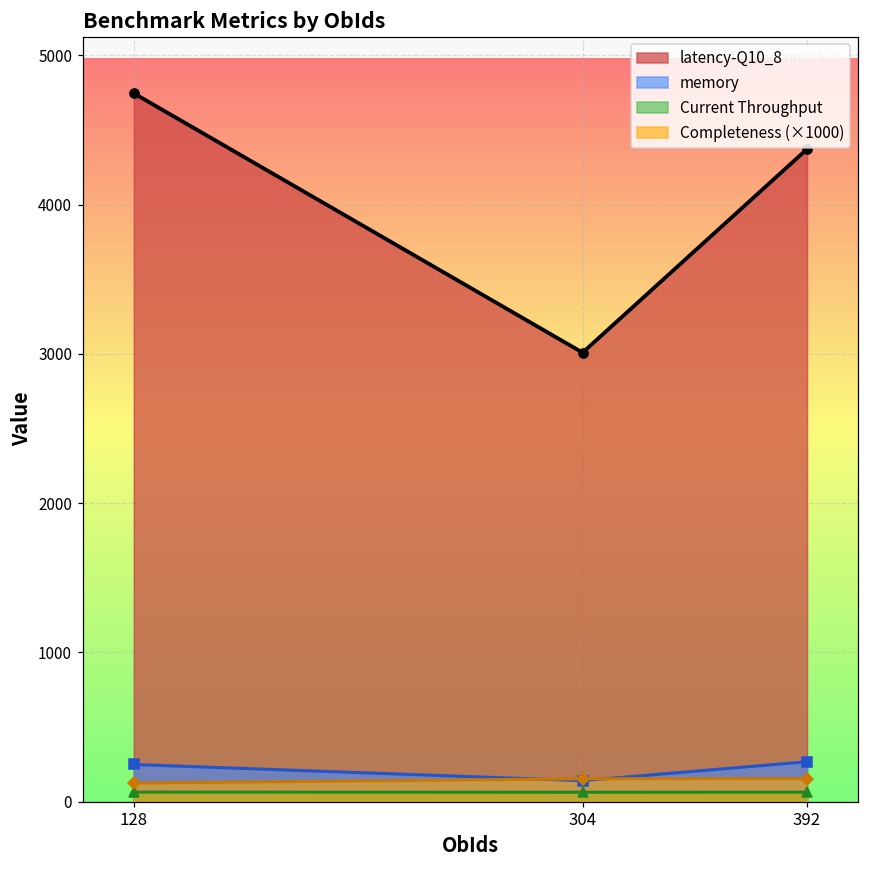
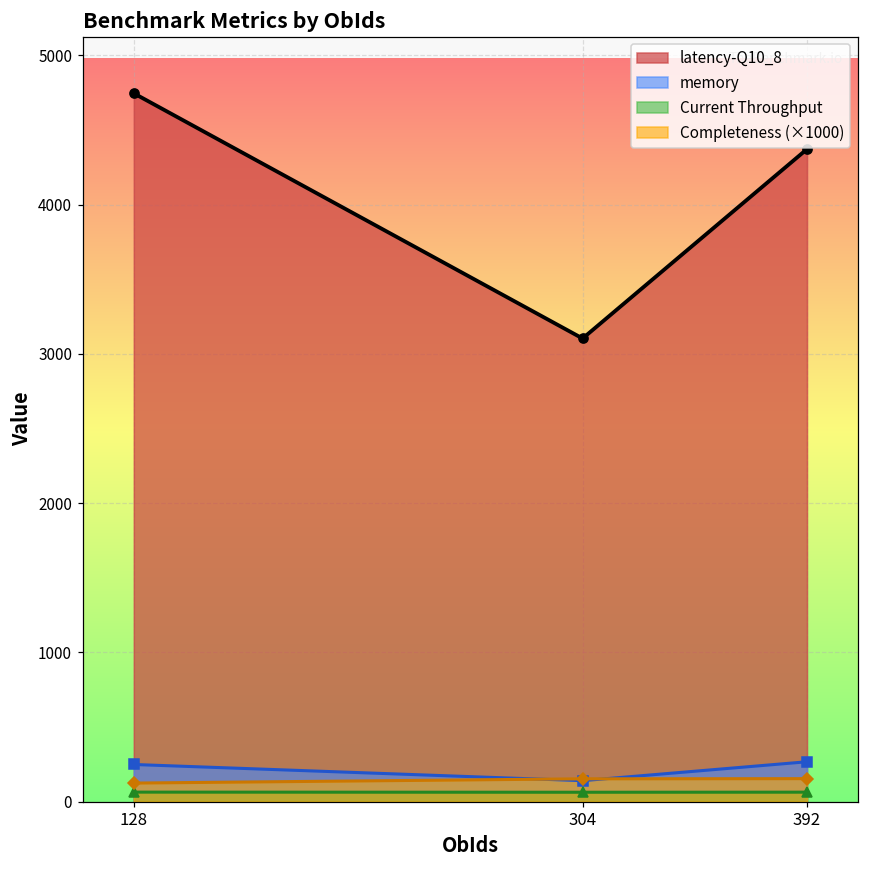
latency-Q10_8, 304: 3010 -> 3100
